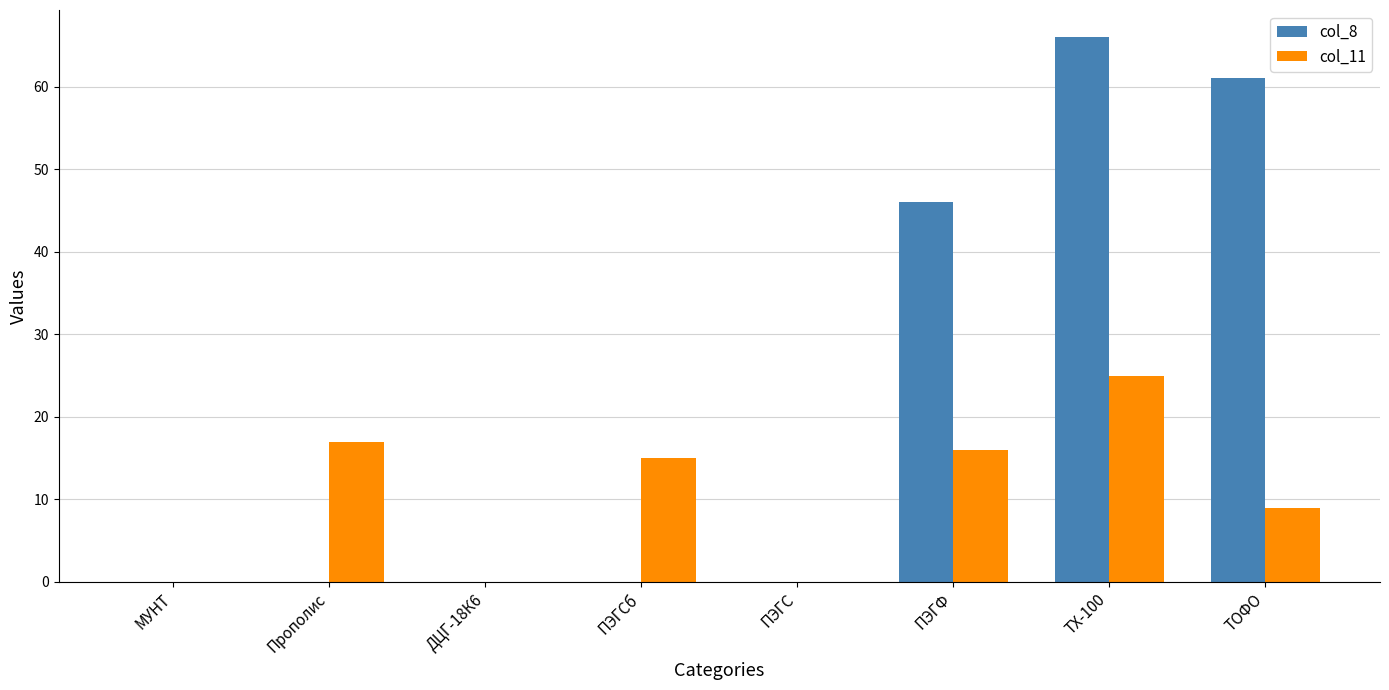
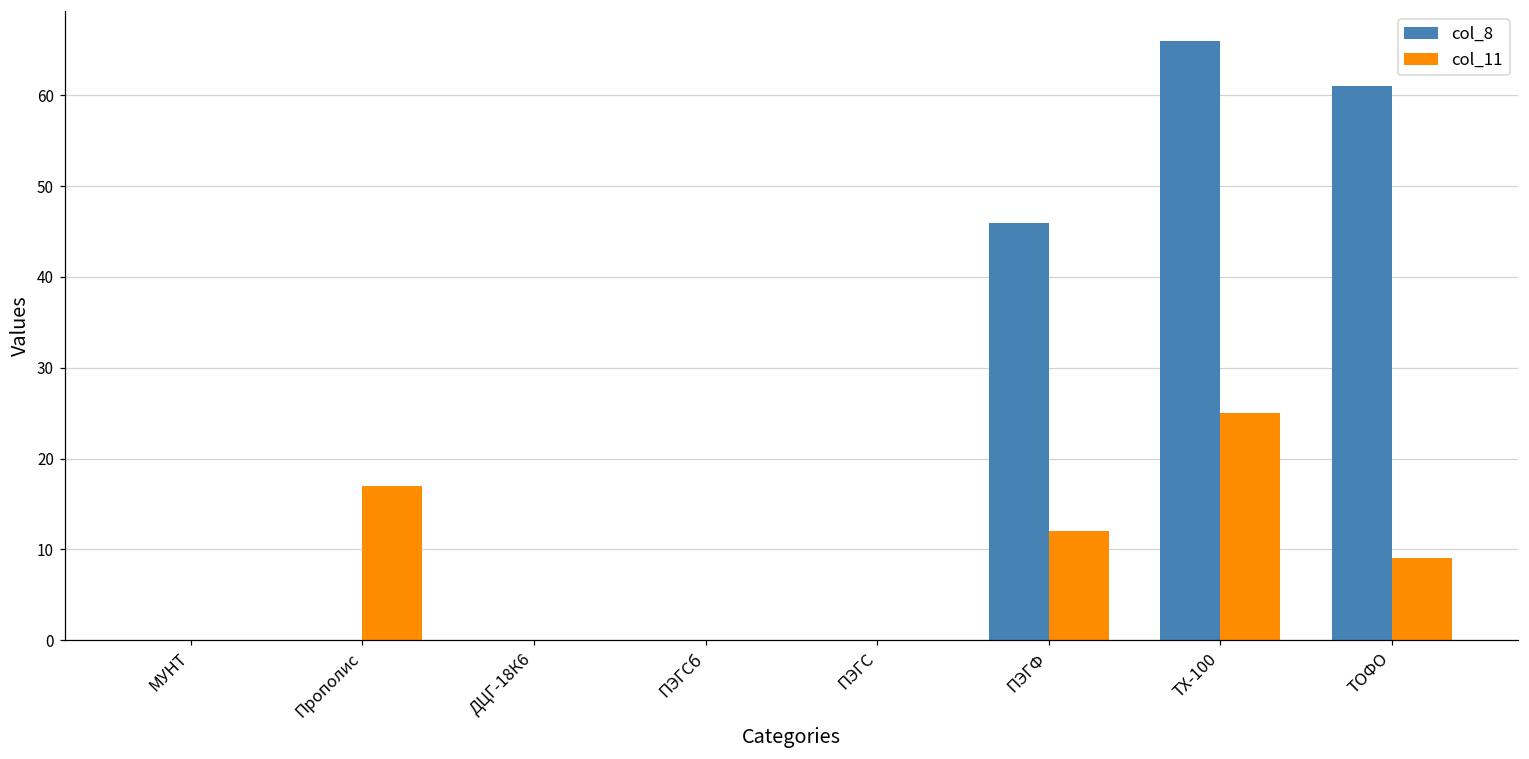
col_11, ПЭГСб: 15 -> 0
col_11, ПЭГФ: 16 -> 12
